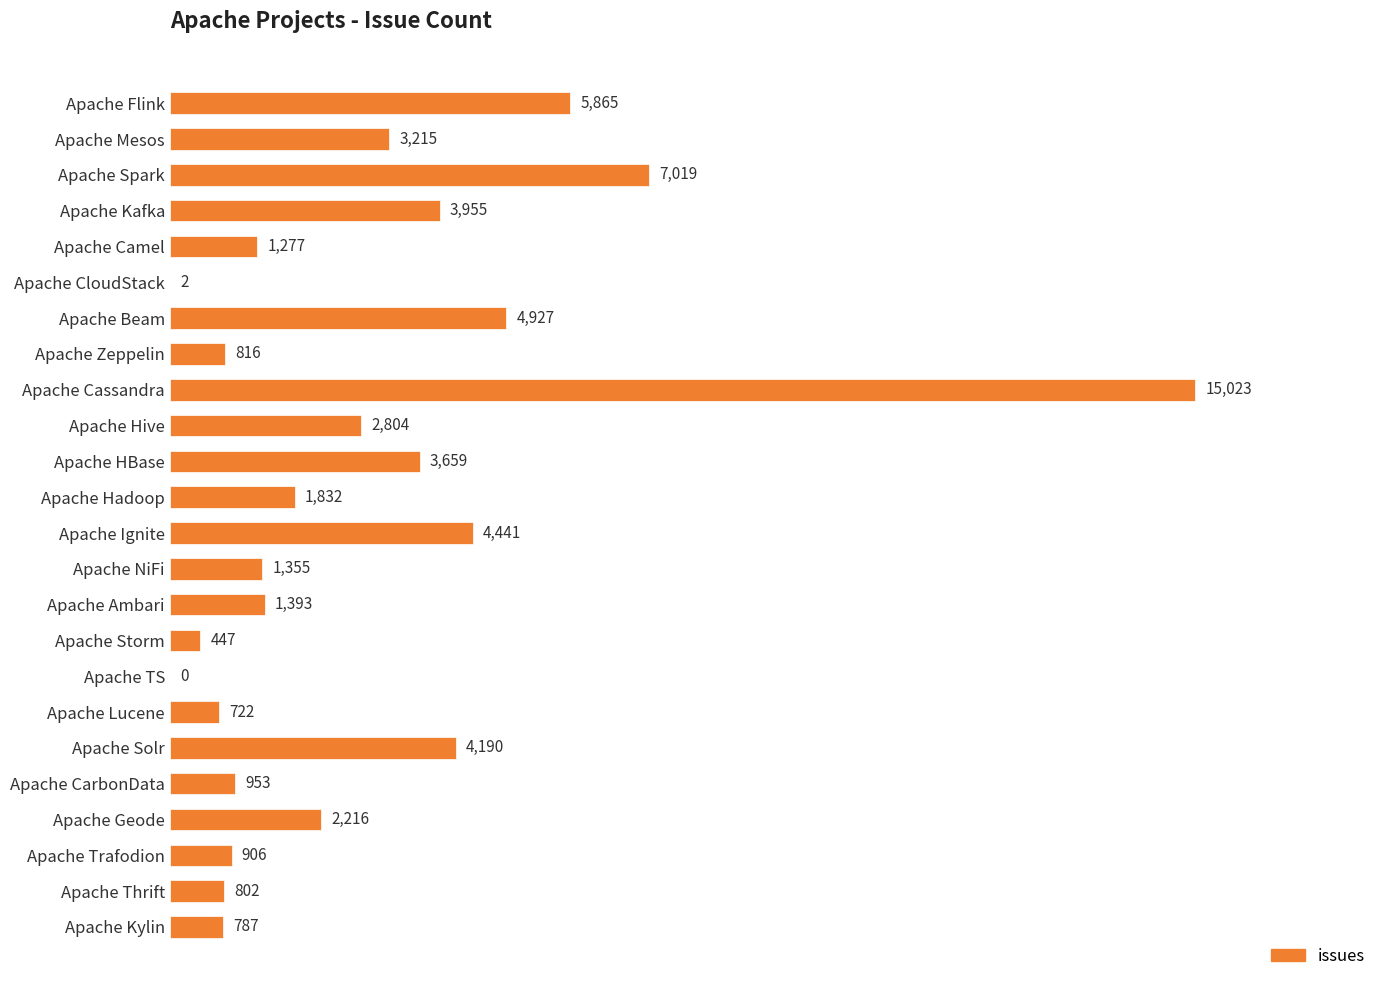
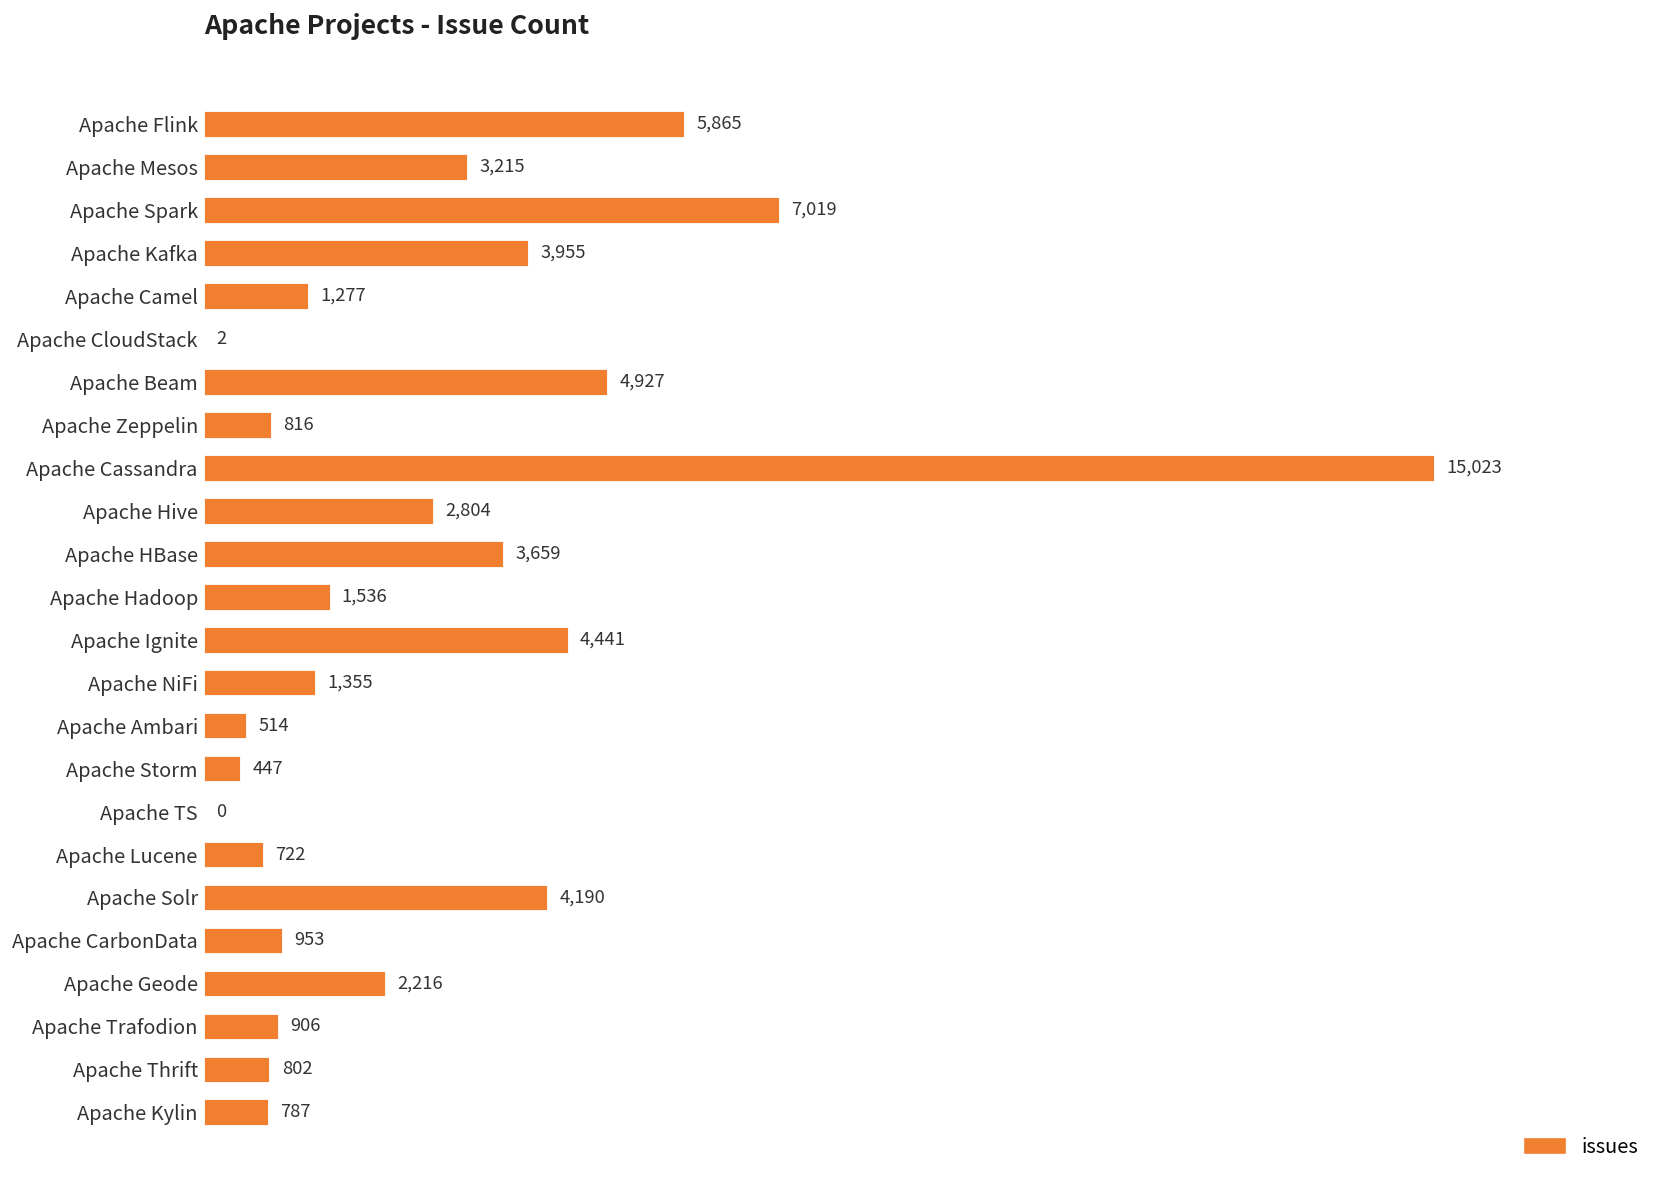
Apache Hadoop: 1,832 -> 1,536
Apache Ambari: 1,393 -> 514
